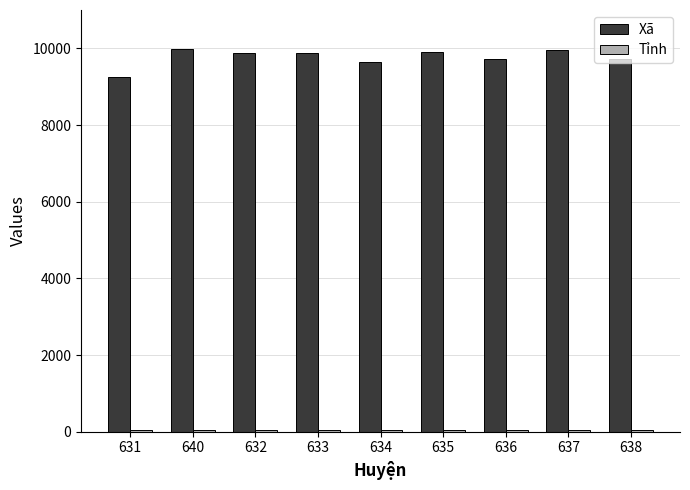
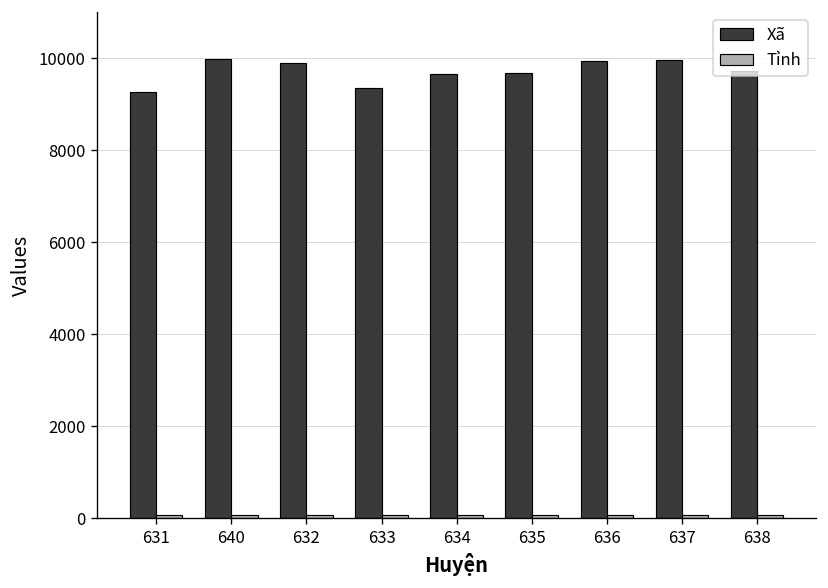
Xã, 633: 9900 -> 9300
Xã, 635: 9900 -> 9700
Xã, 636: 9700 -> 9900
